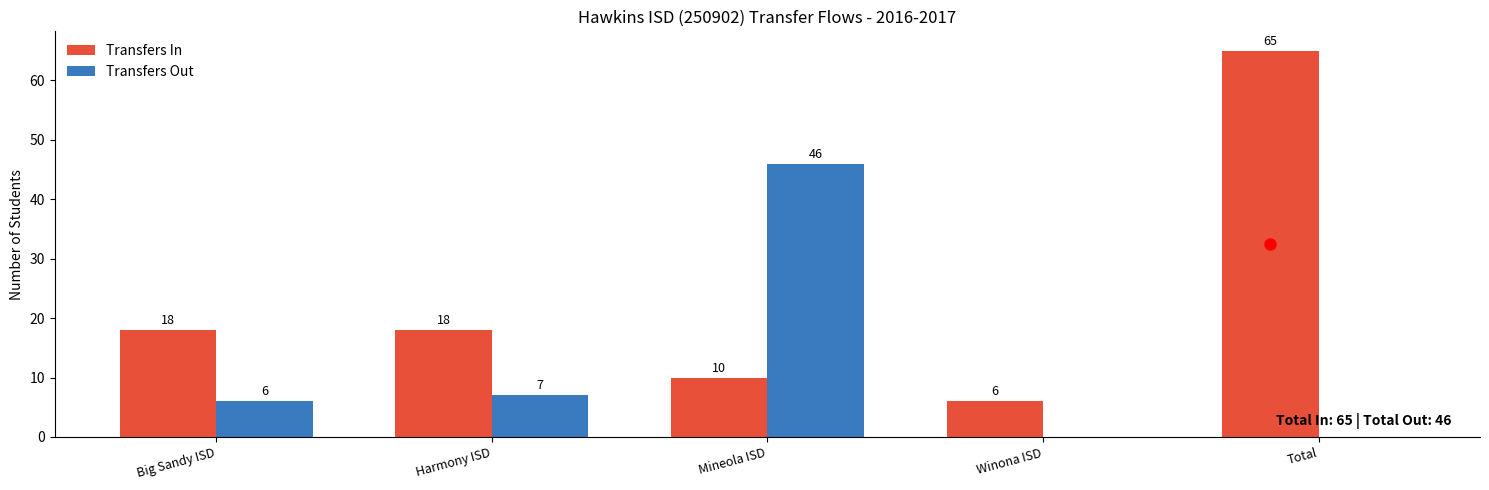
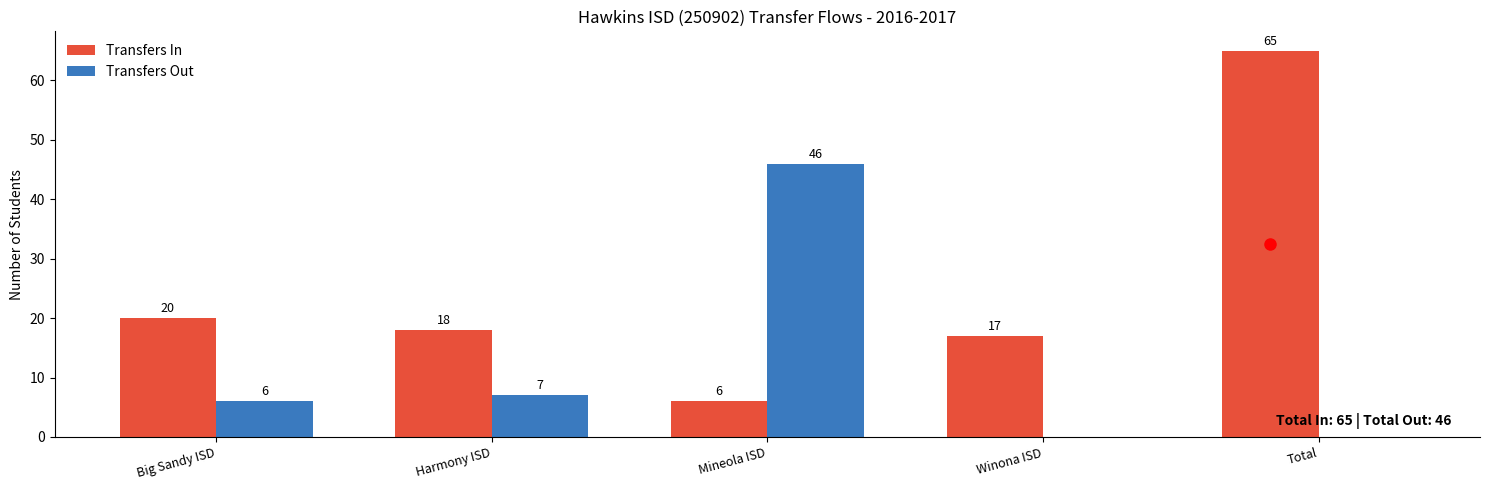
Transfers In, Big Sandy ISD: 18 -> 20
Transfers In, Mineola ISD: 10 -> 6
Transfers In, Winona ISD: 6 -> 17
